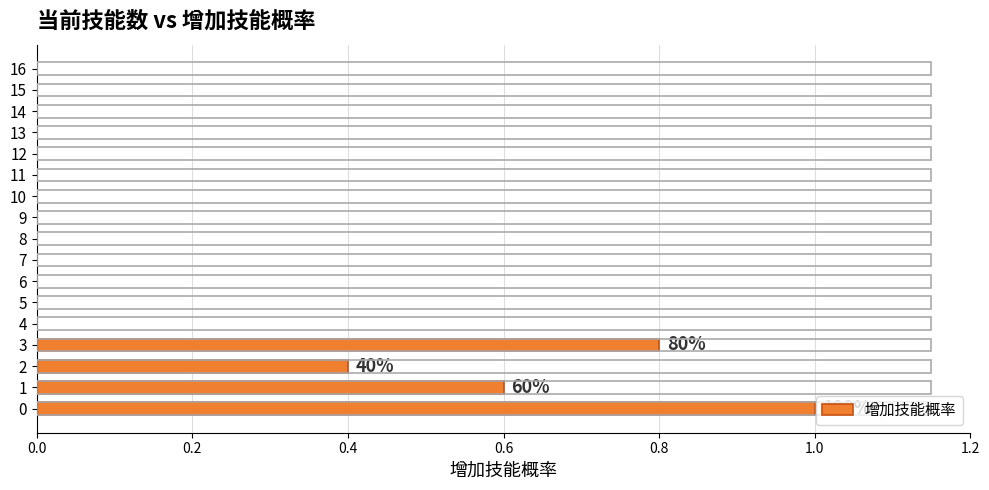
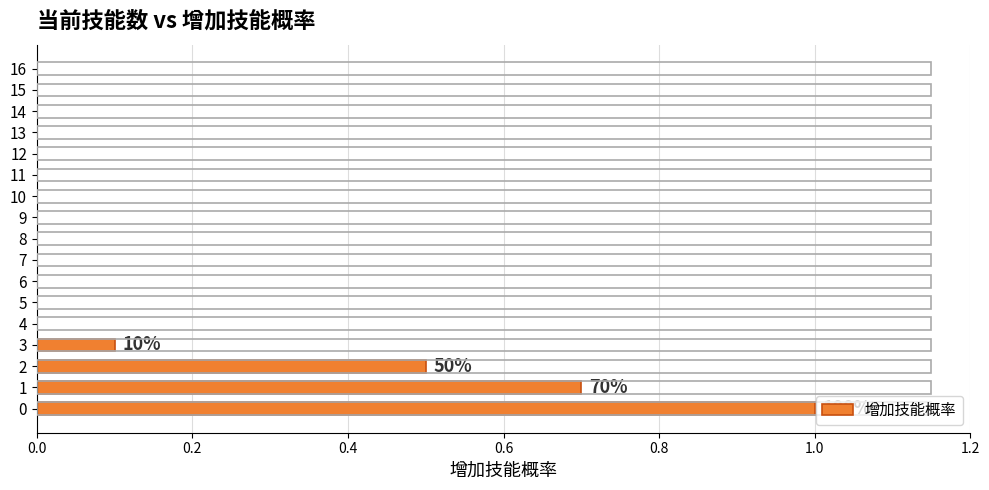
3: 80% -> 10%
2: 40% -> 50%
1: 60% -> 70%
